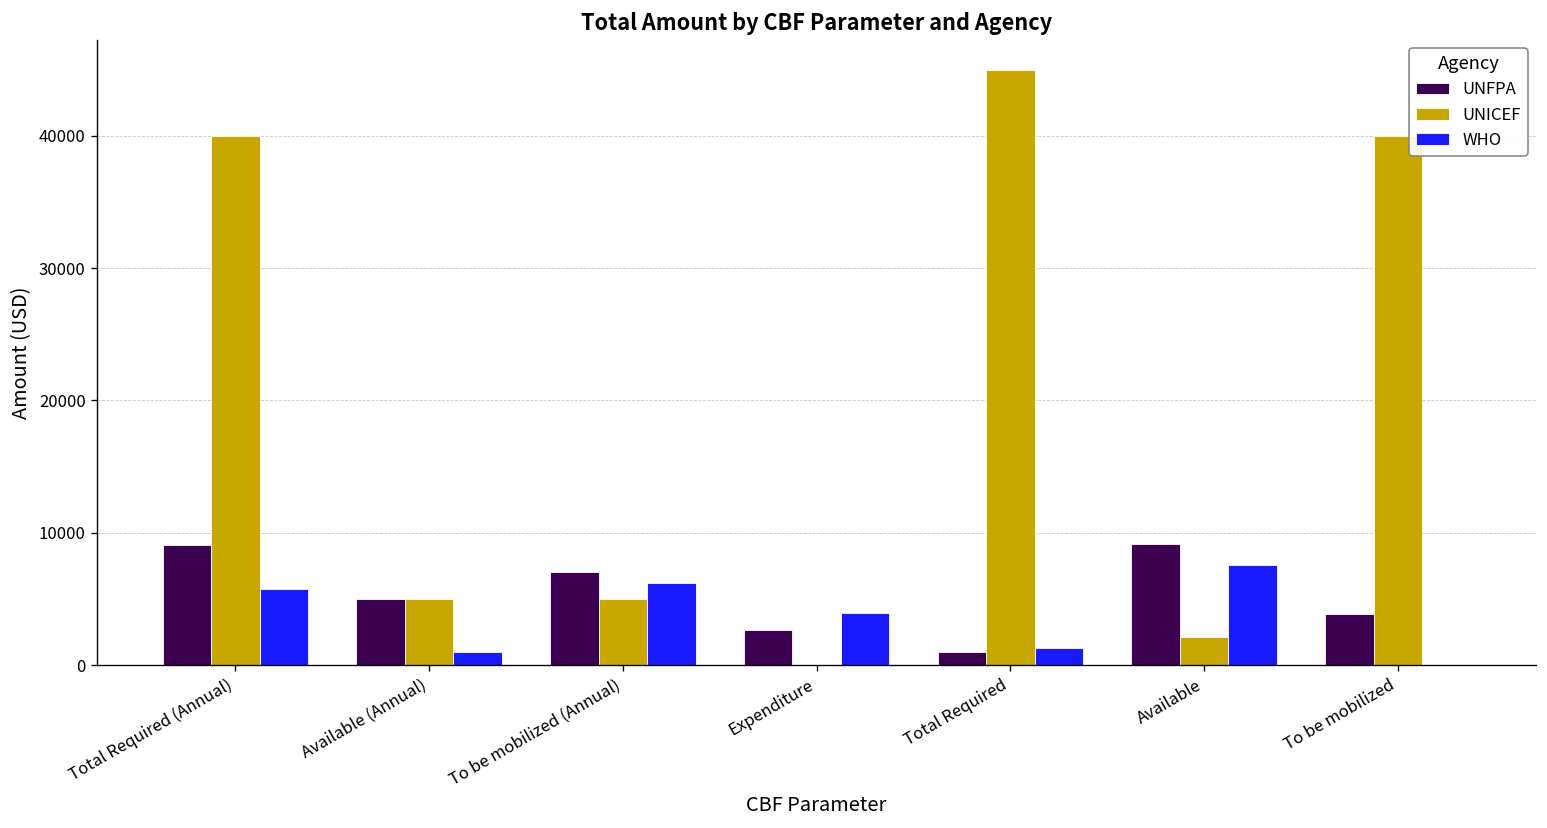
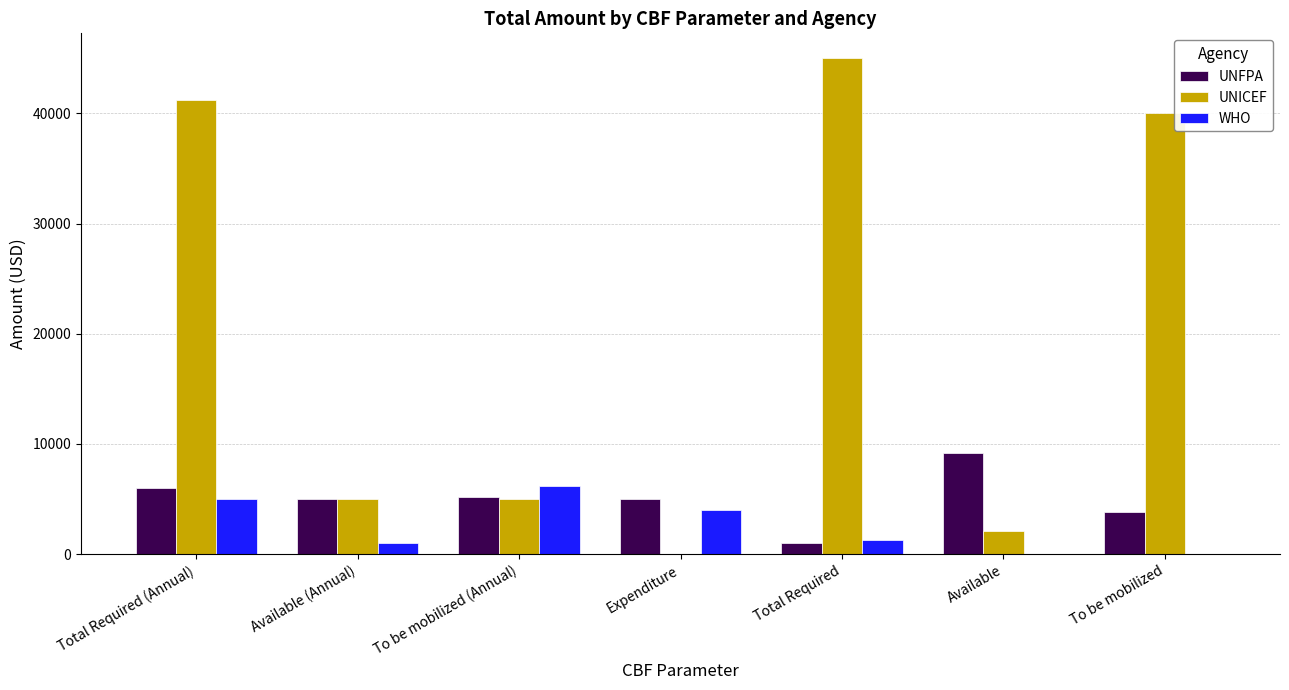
UNFPA, Total Required (Annual): 9100 -> 6000
UNICEF, Total Required (Annual): 40000 -> 41200
WHO, Total Required (Annual): 5800 -> 5000
UNFPA, To be mobilized (Annual): 7000 -> 5200
UNFPA, Expenditure: 2600 -> 5000
WHO, Available: 7500 -> 0
